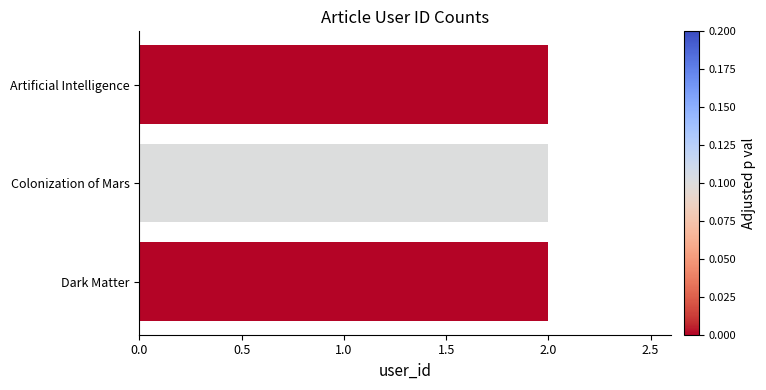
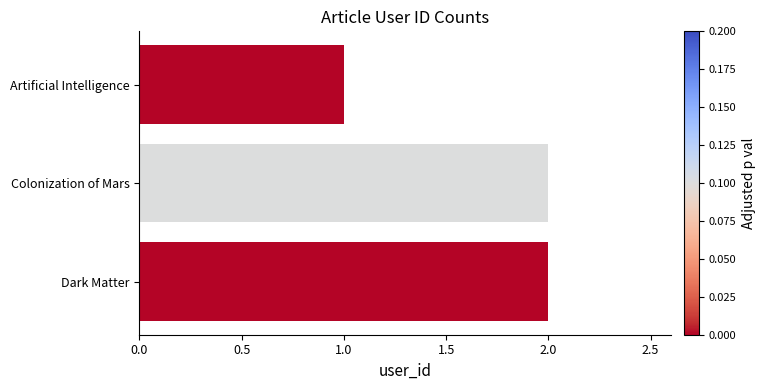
Artificial Intelligence: 2 -> 1
